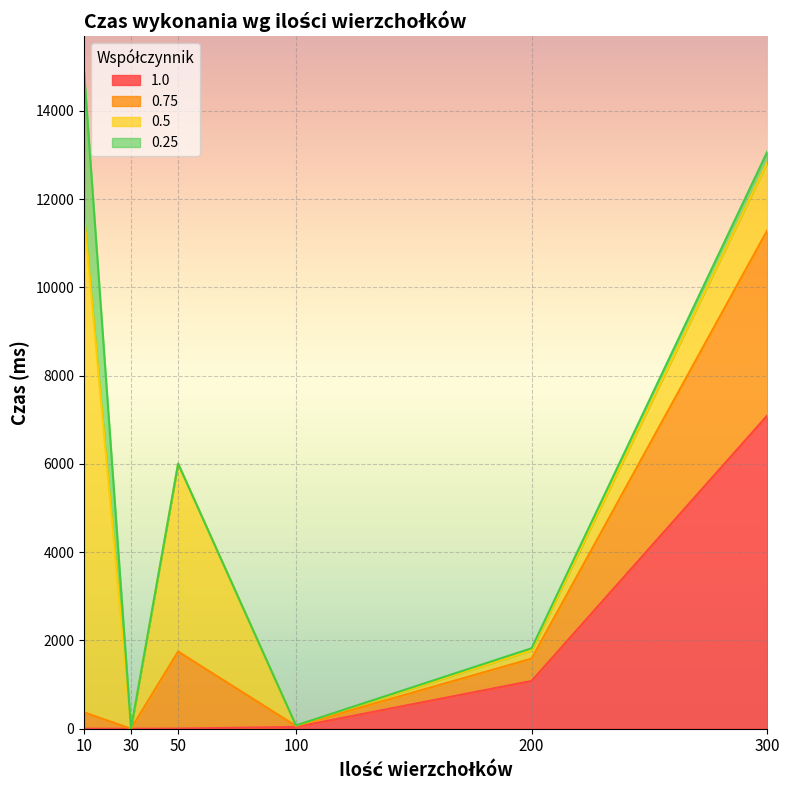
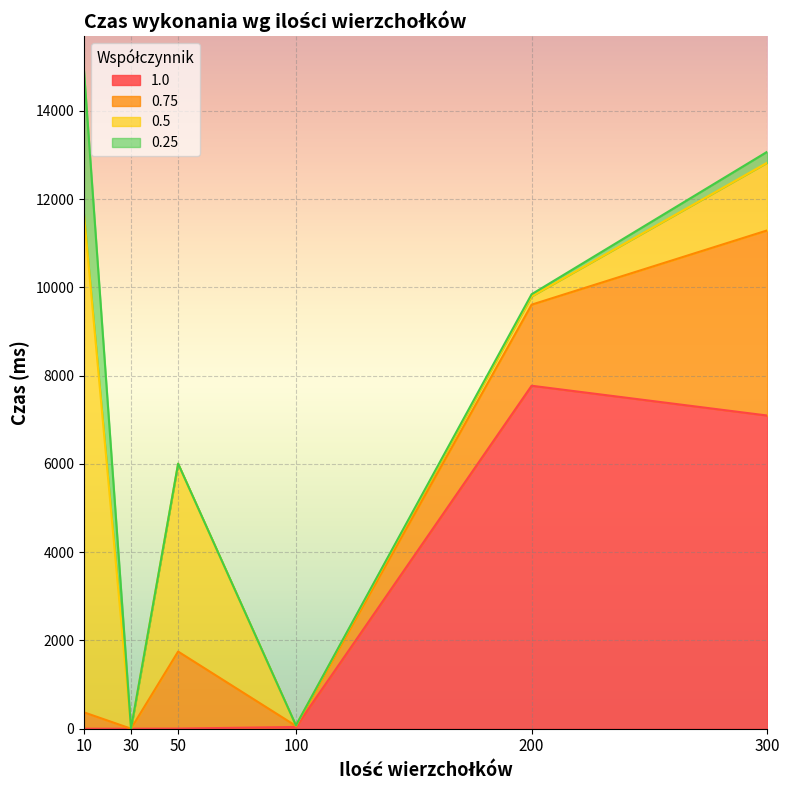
1.0, 200: 1100 -> 7800
0.75, 200: 500 -> 1800
